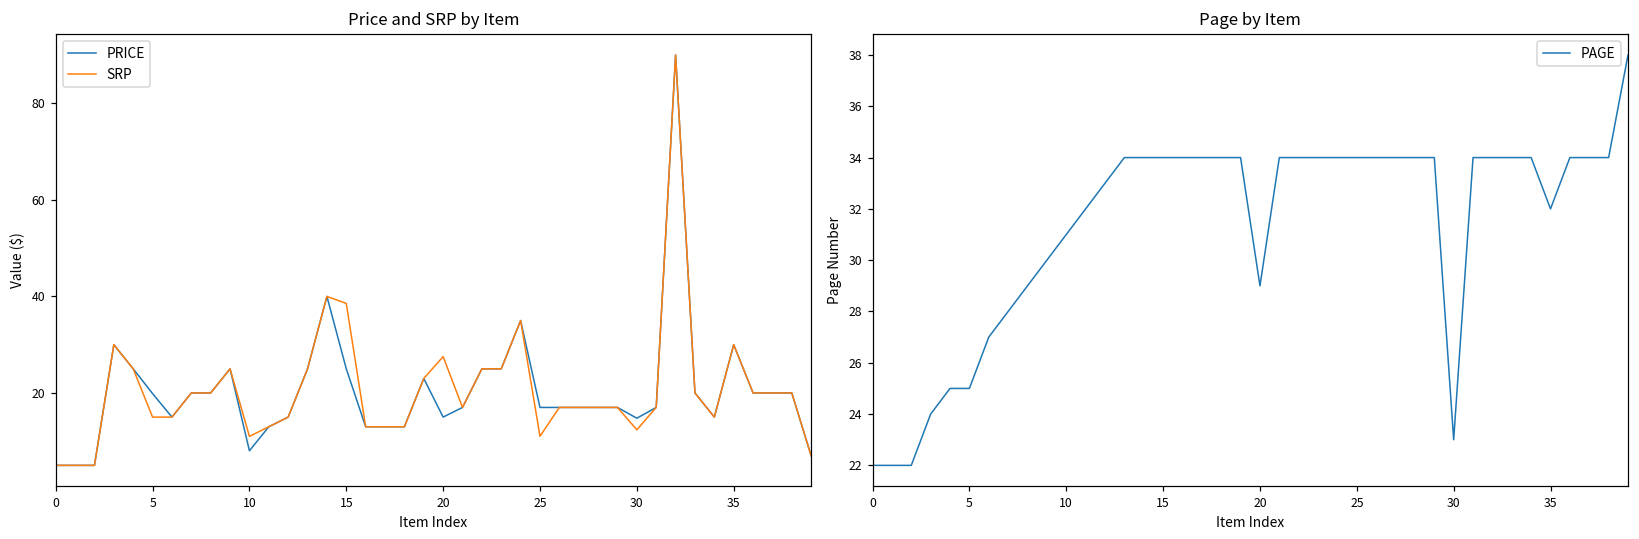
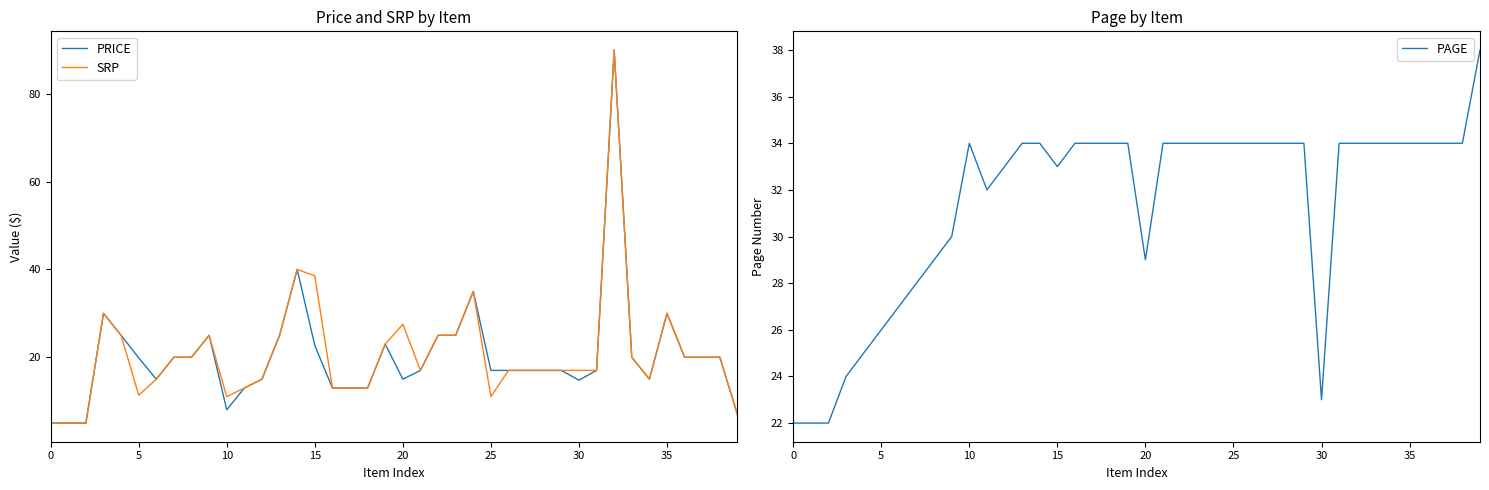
Price and SRP by Item, SRP, 5: 15 -> 11
Price and SRP by Item, PRICE, 15: 25 -> 23
Price and SRP by Item, SRP, 30: 12 -> 17
Page by Item, 5: 25 -> 26
Page by Item, 10: 31 -> 34
Page by Item, 15: 34 -> 33
Page by Item, 35: 32 -> 34
